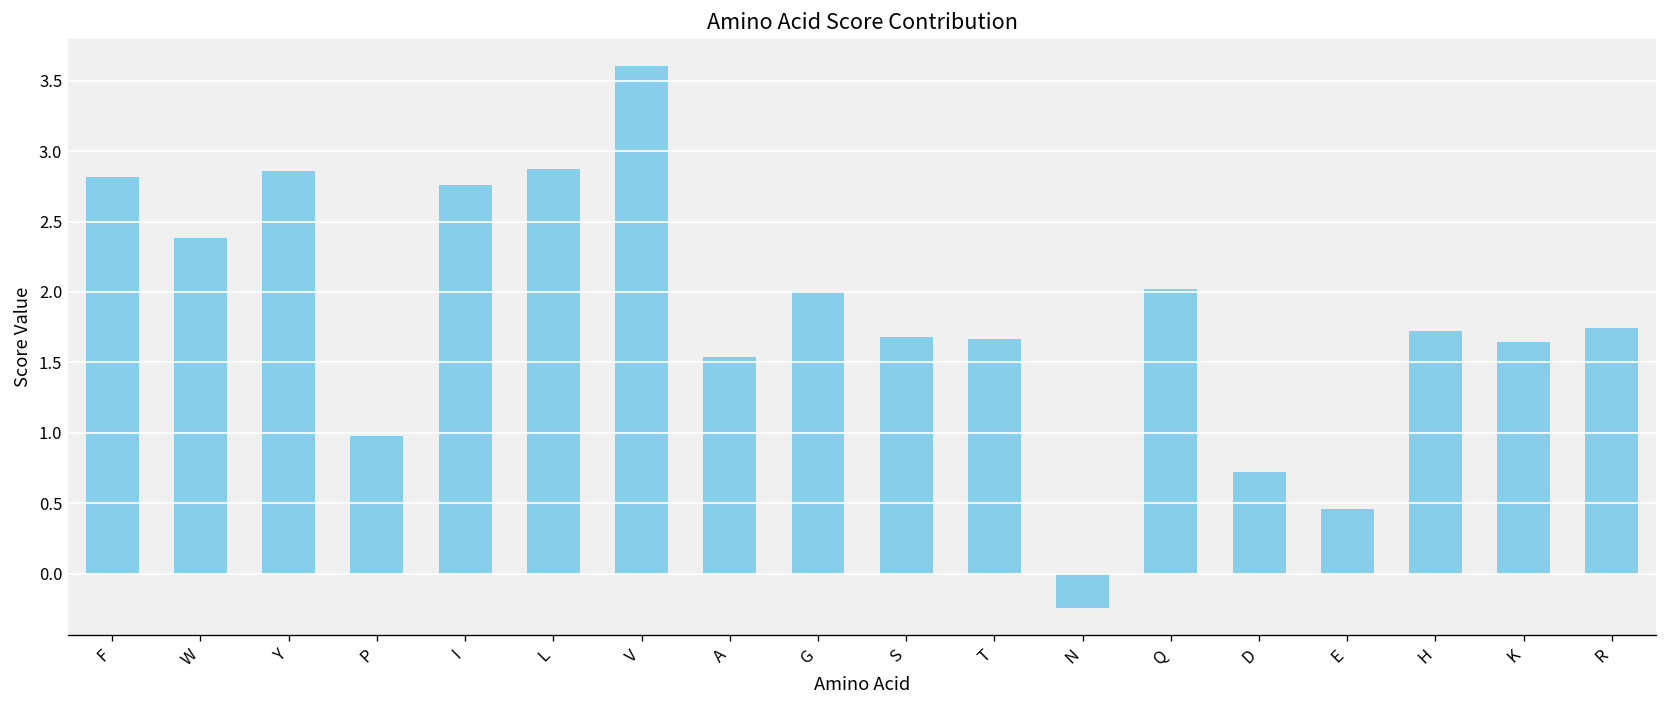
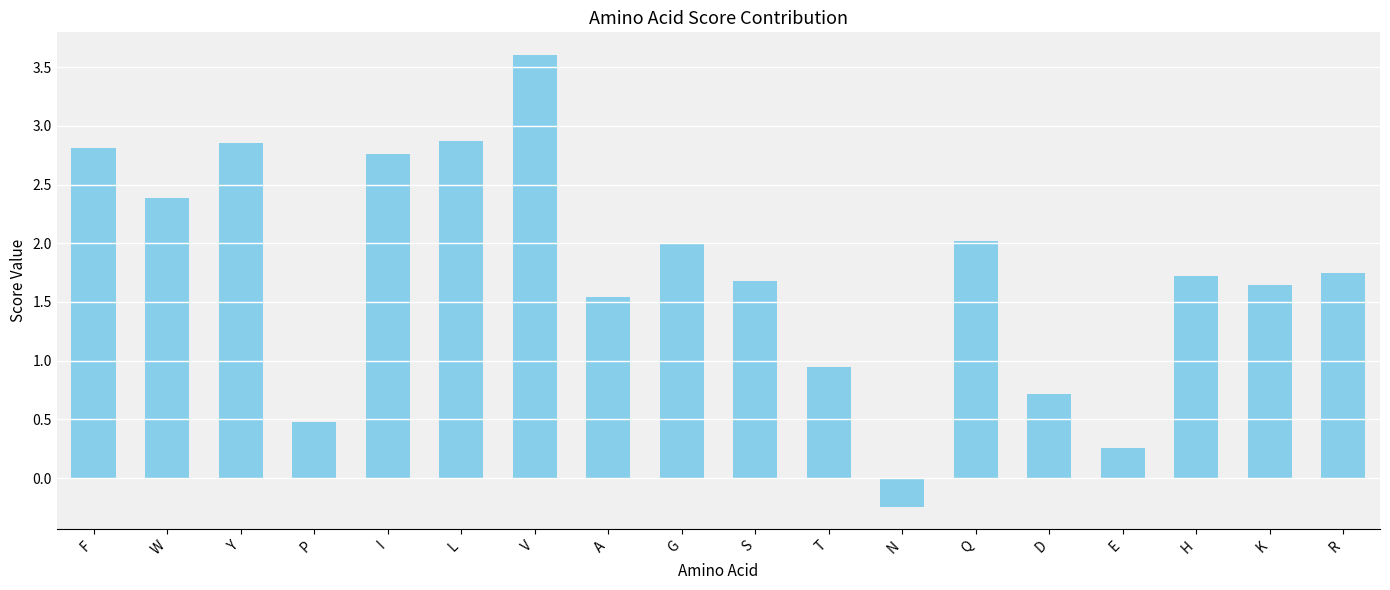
P: 0.98 -> 0.48
T: 1.67 -> 0.94
E: 0.46 -> 0.26
